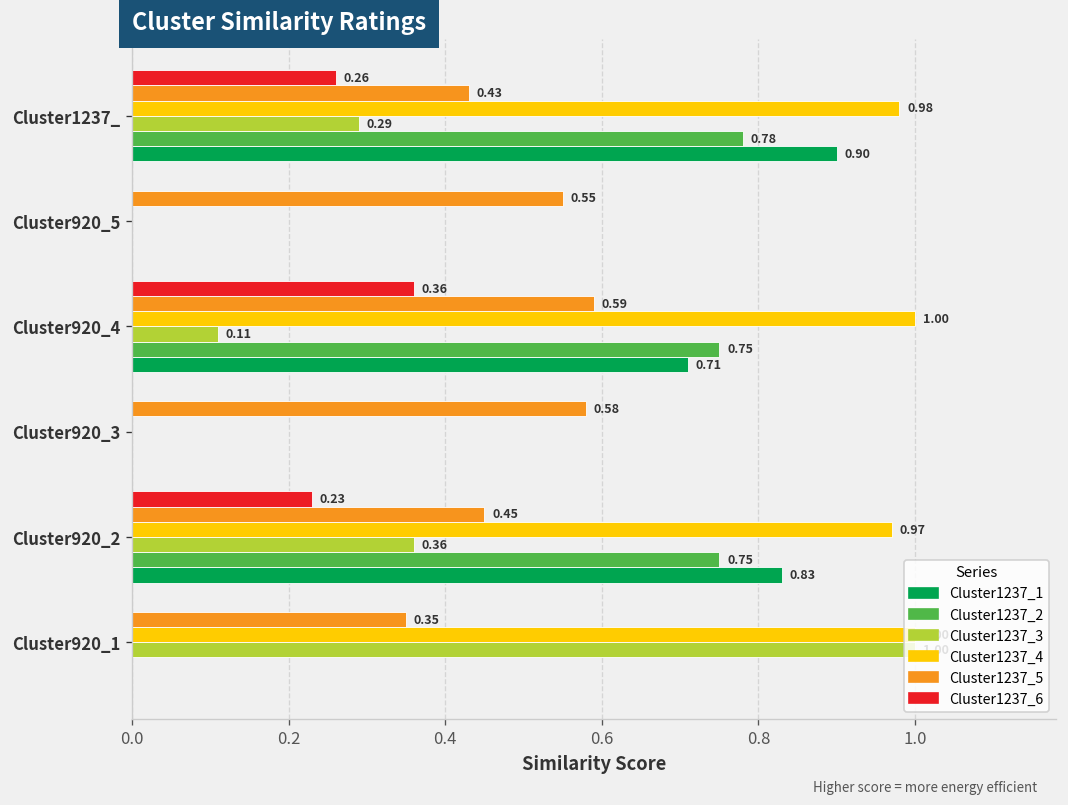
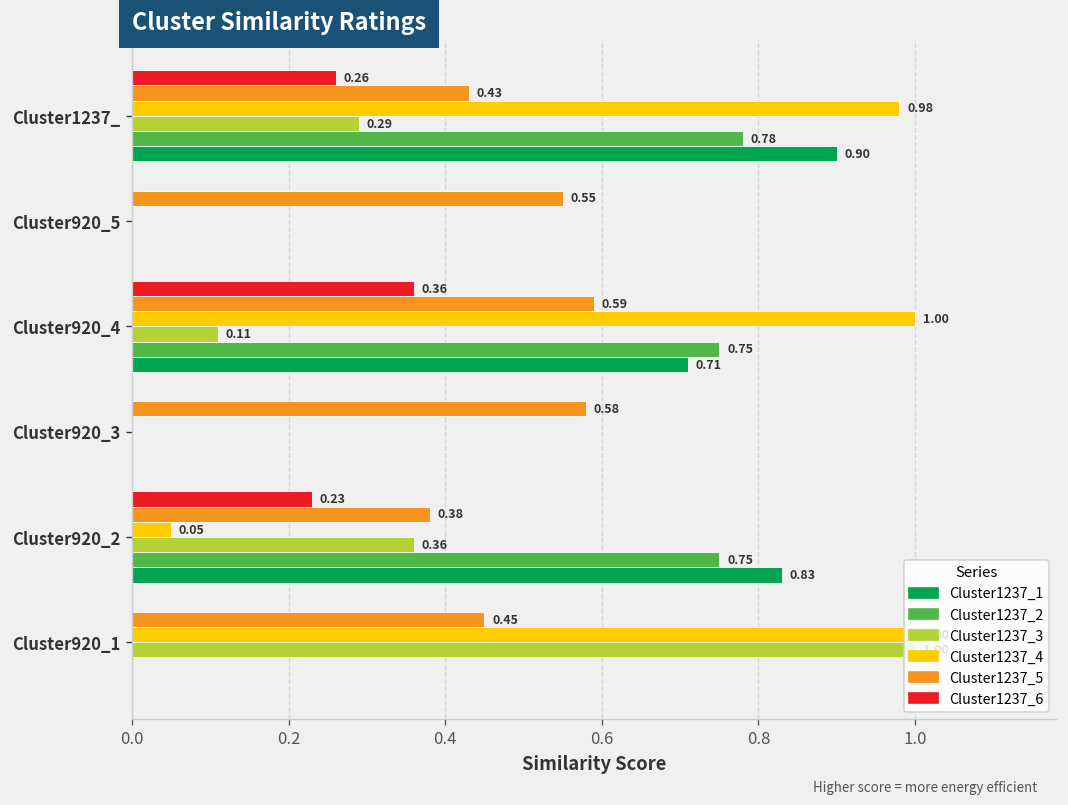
Cluster1237_5, Cluster920_2: 0.45 -> 0.38
Cluster1237_4, Cluster920_2: 0.97 -> 0.05
Cluster1237_5, Cluster920_1: 0.35 -> 0.45
